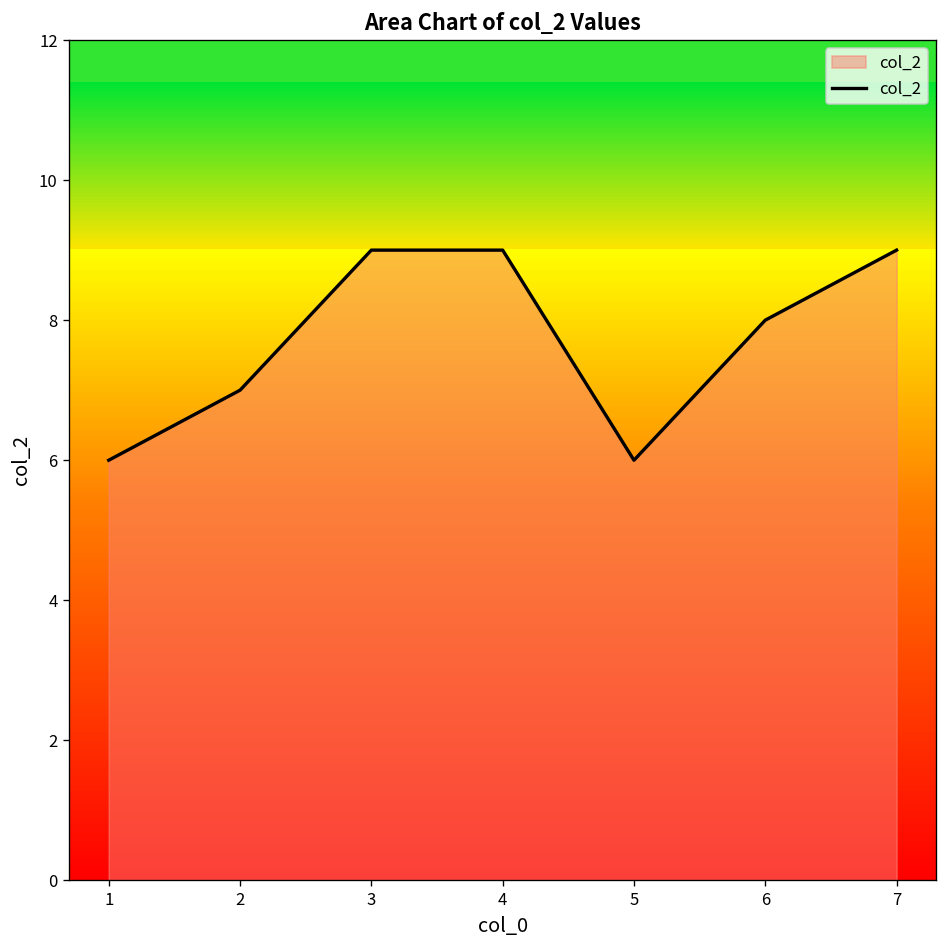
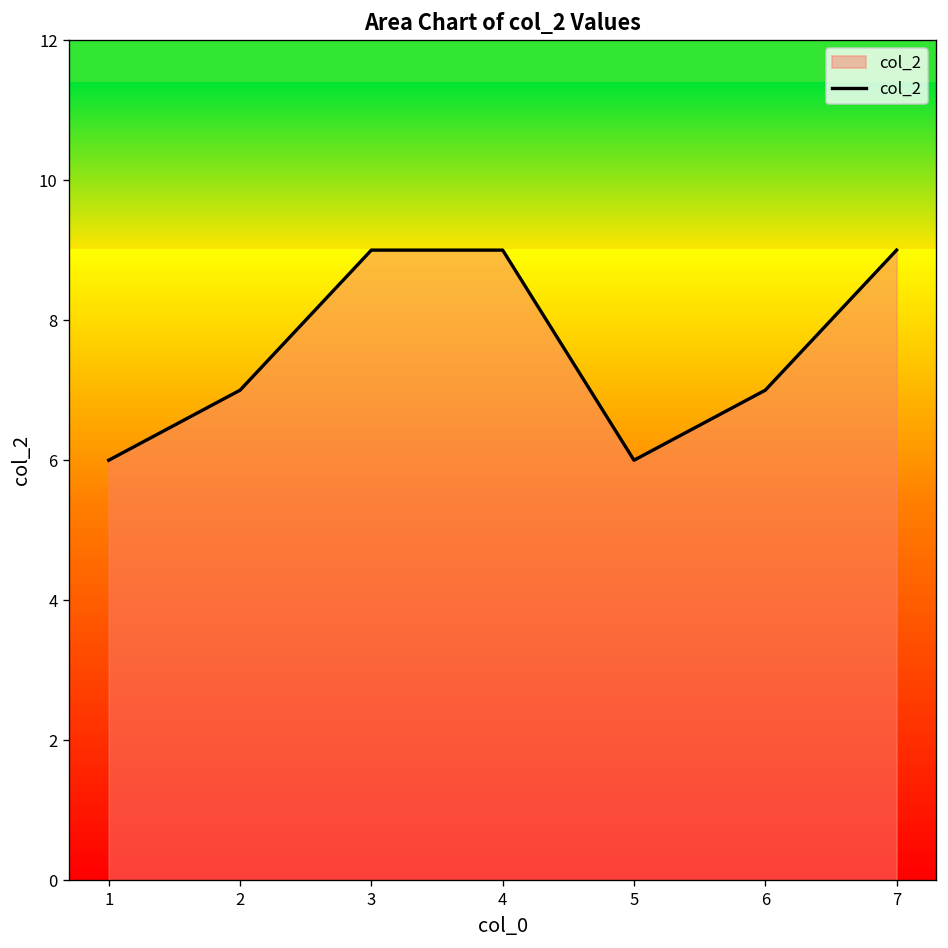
6: 8 -> 7
